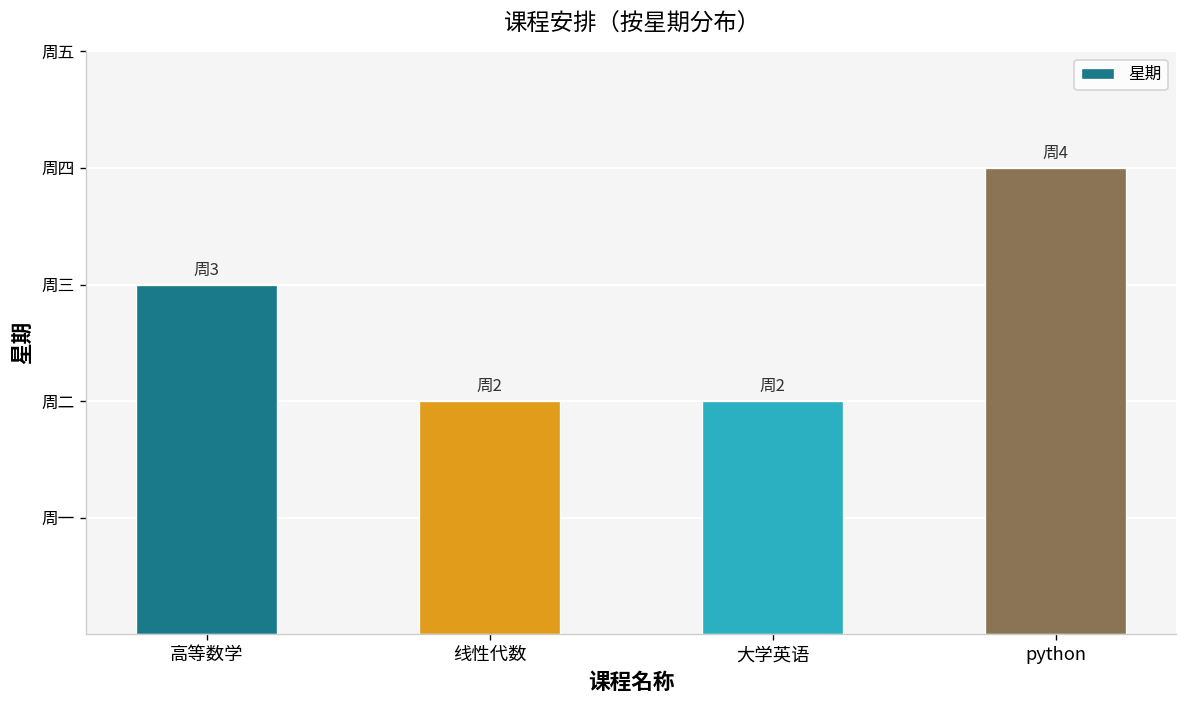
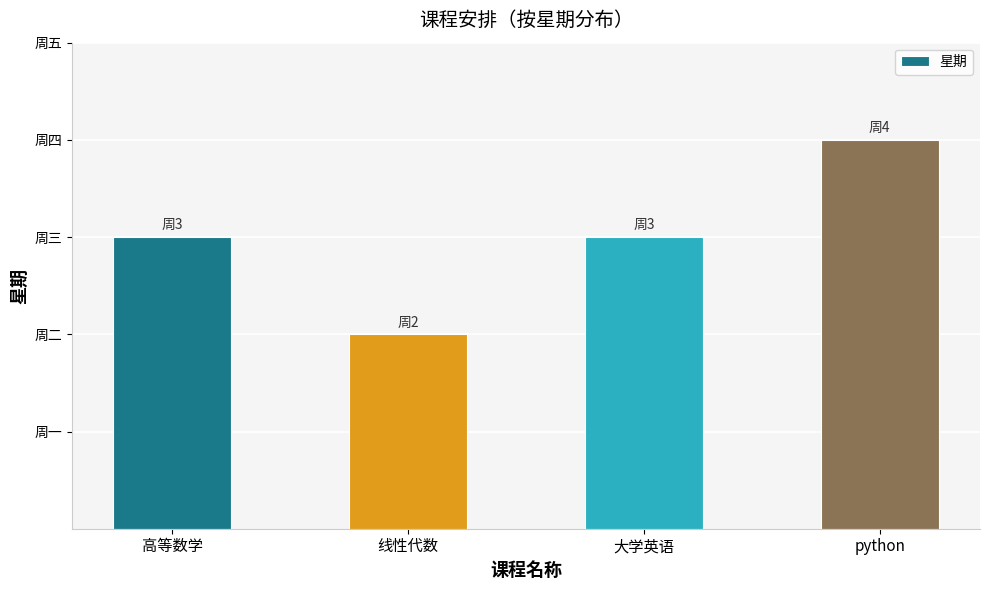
大学英语: 2 -> 3
